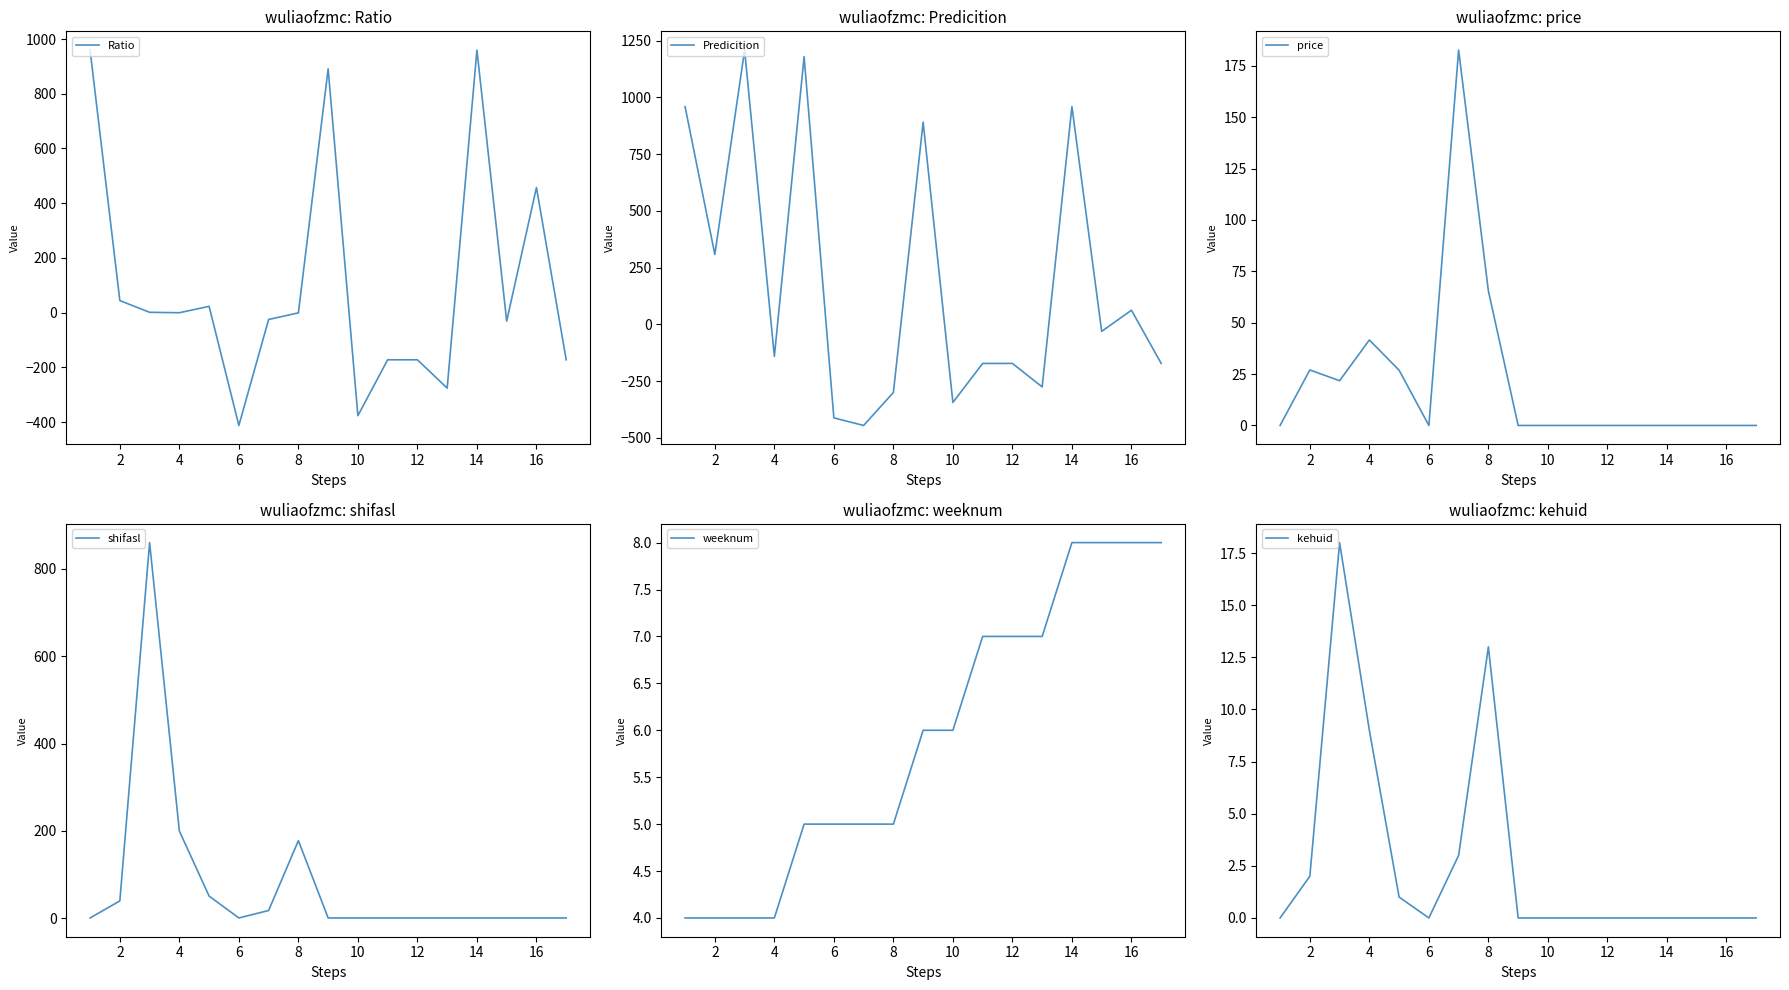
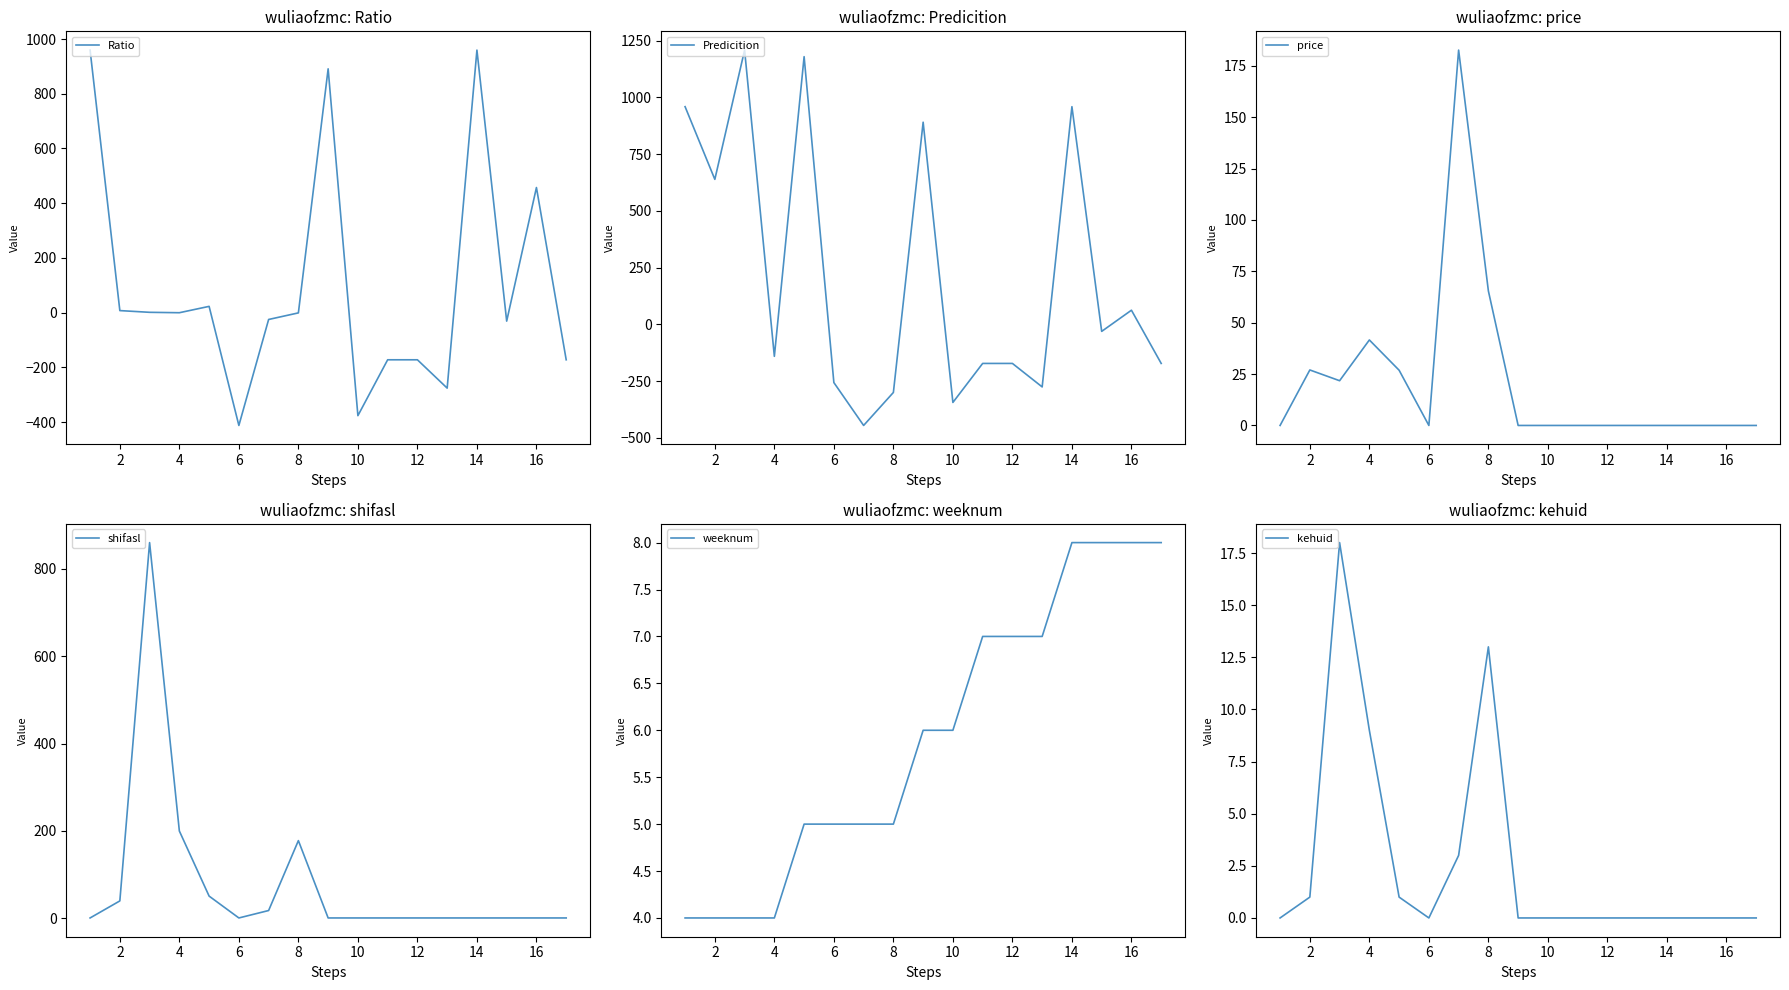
wuliaofzmc: Ratio, 2: 40 -> 10
wuliaofzmc: Predicition, 2: 310 -> 640
wuliaofzmc: Predicition, 6: -410 -> -260
wuliaofzmc: kehuid, 2: 2 -> 1
